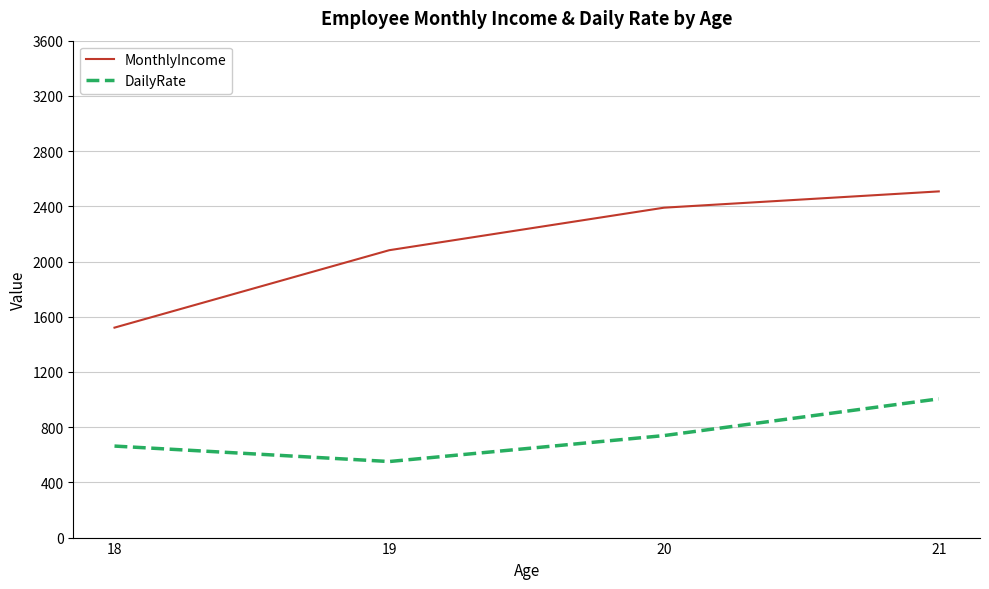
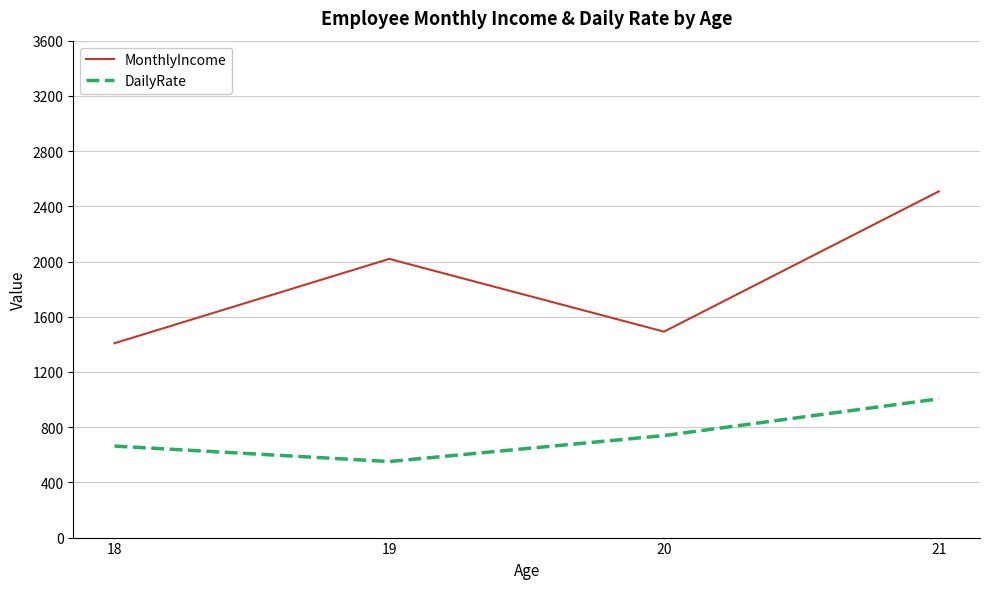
MonthlyIncome, 18: 1520 -> 1410
MonthlyIncome, 19: 2080 -> 2020
MonthlyIncome, 20: 2390 -> 1490
